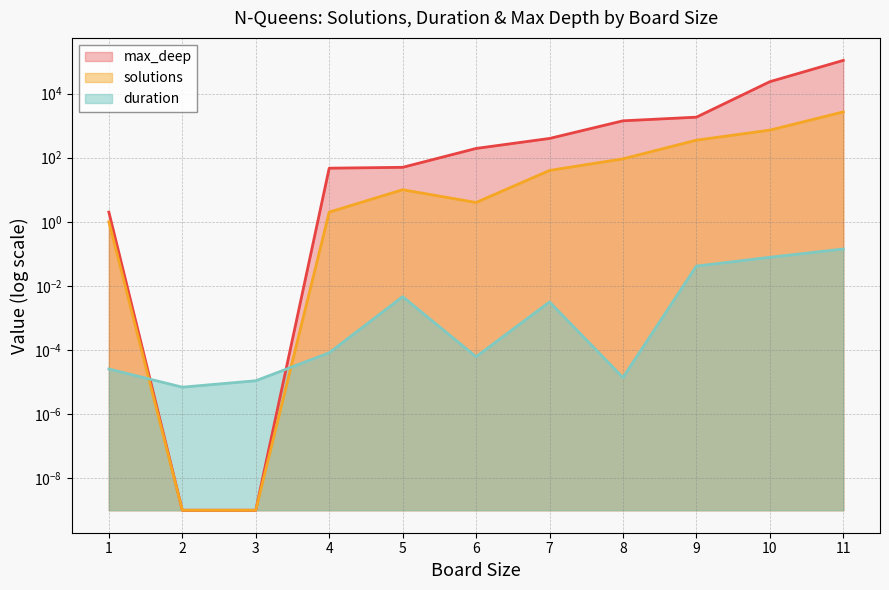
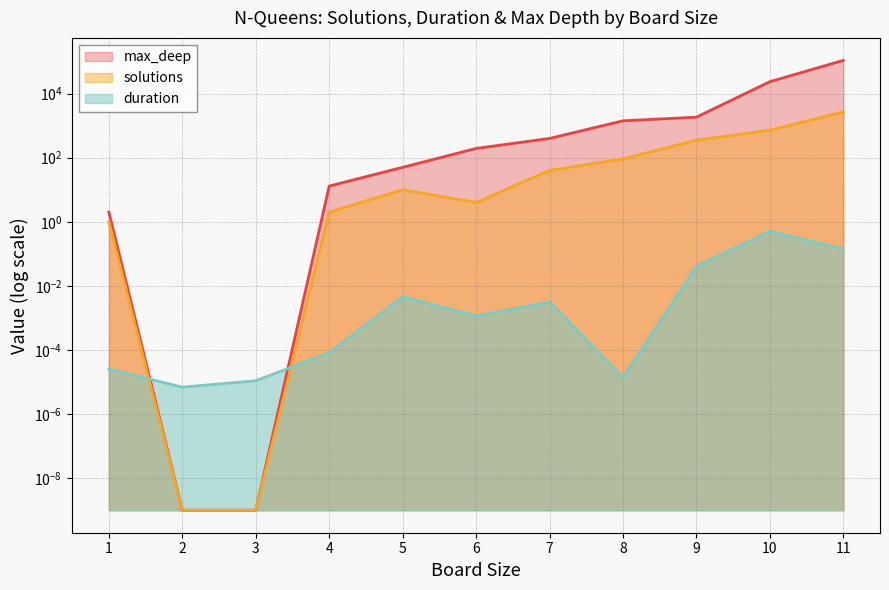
max_deep, 4: 50 -> 13
duration, 6: 0.00006 -> 0.0012
duration, 10: 0.08 -> 0.5
